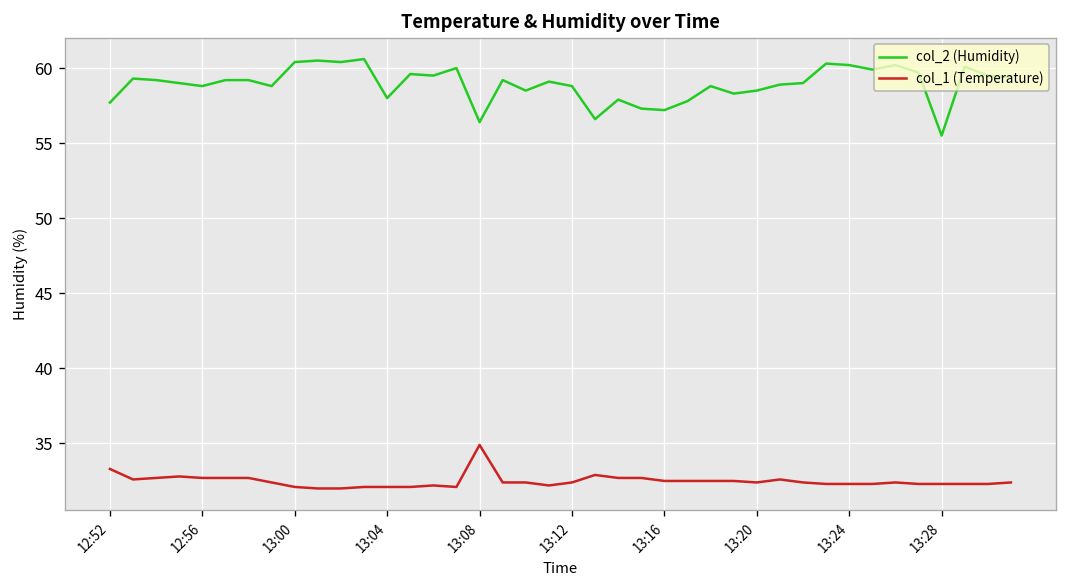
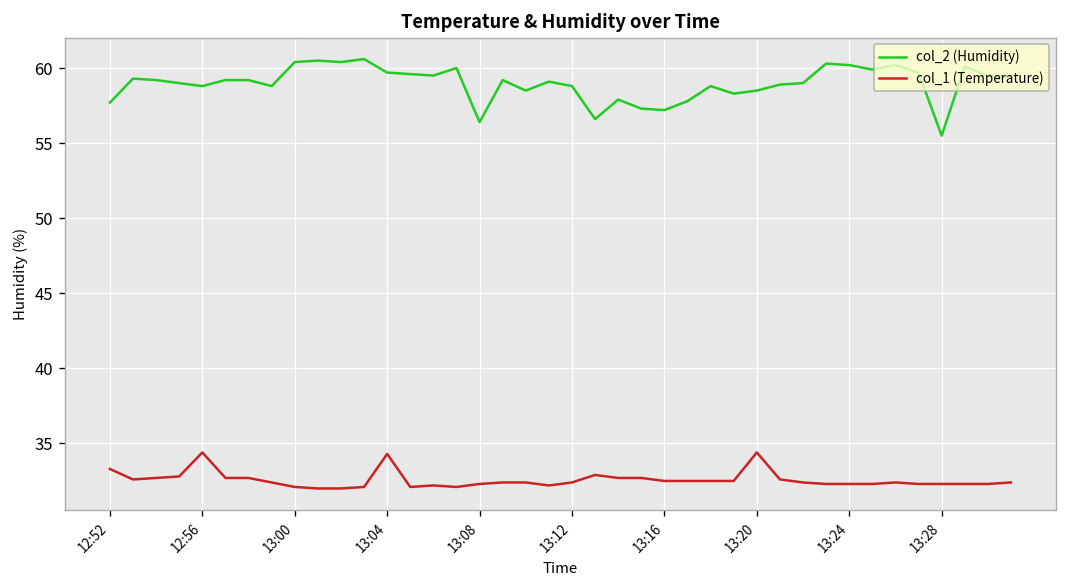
col_1 (Temperature), 12:56: 32.7 -> 34.4
col_2 (Humidity), 13:04: 58.0 -> 59.7
col_1 (Temperature), 13:04: 32.1 -> 34.3
col_1 (Temperature), 13:08: 34.9 -> 32.3
col_1 (Temperature), 13:20: 32.4 -> 34.4
